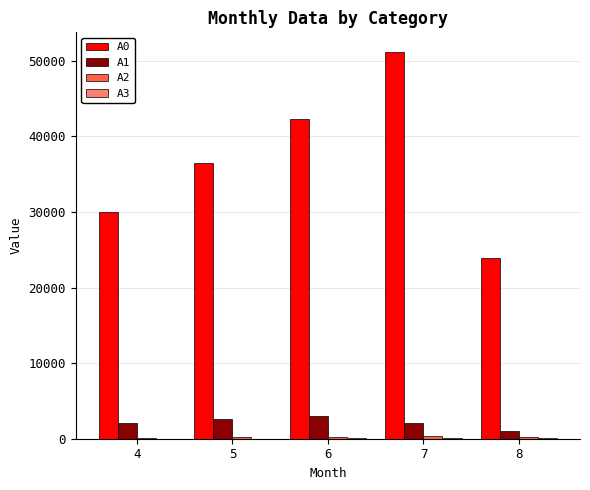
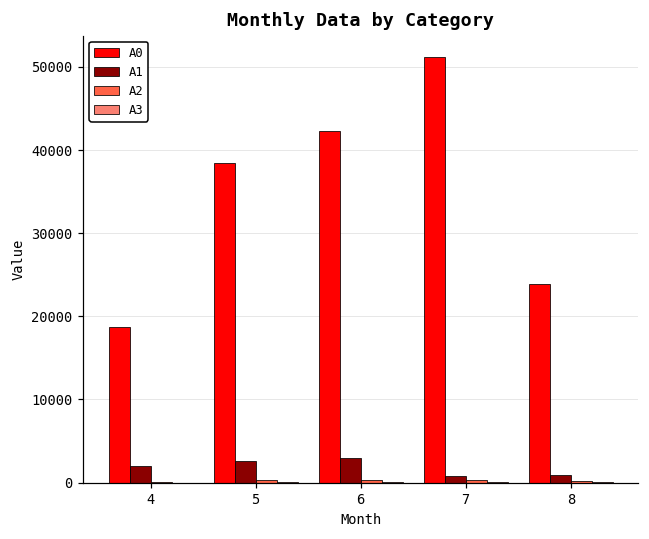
A0, 4: 30000 -> 19000
A0, 5: 37000 -> 38000
A1, 7: 2000 -> 1000
